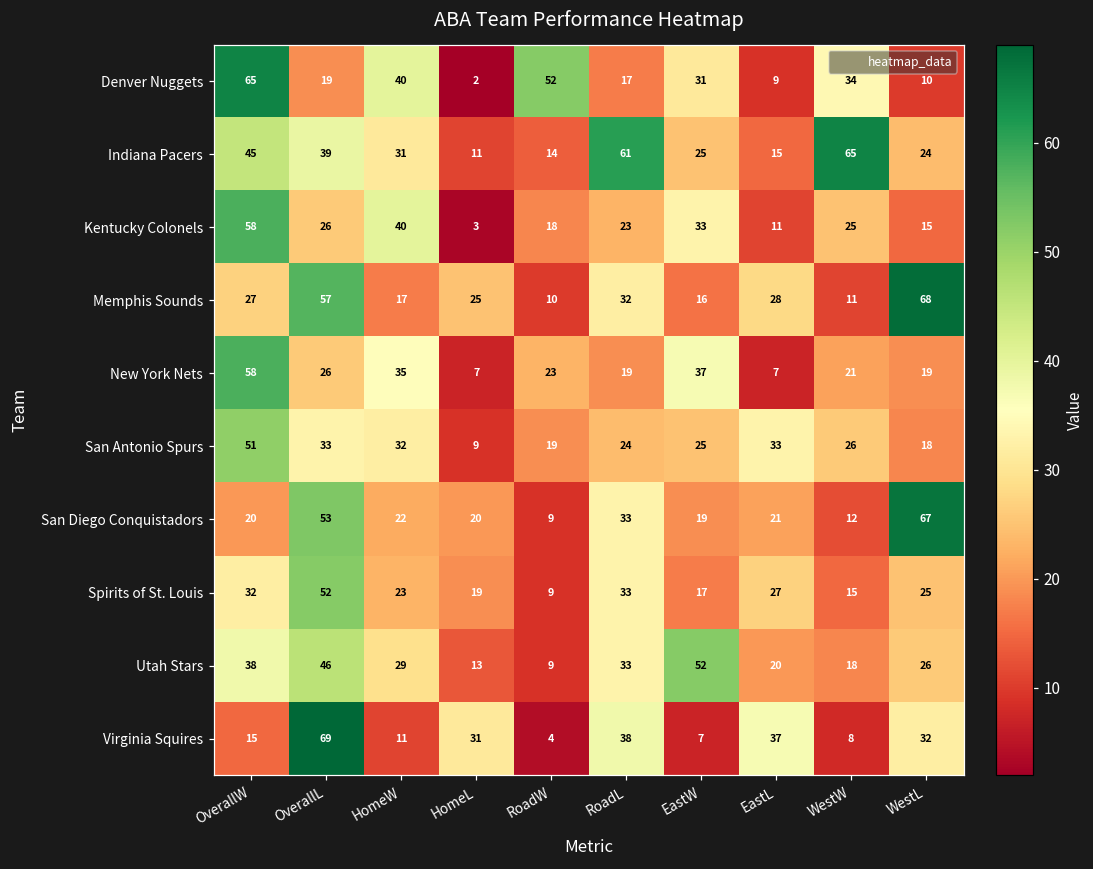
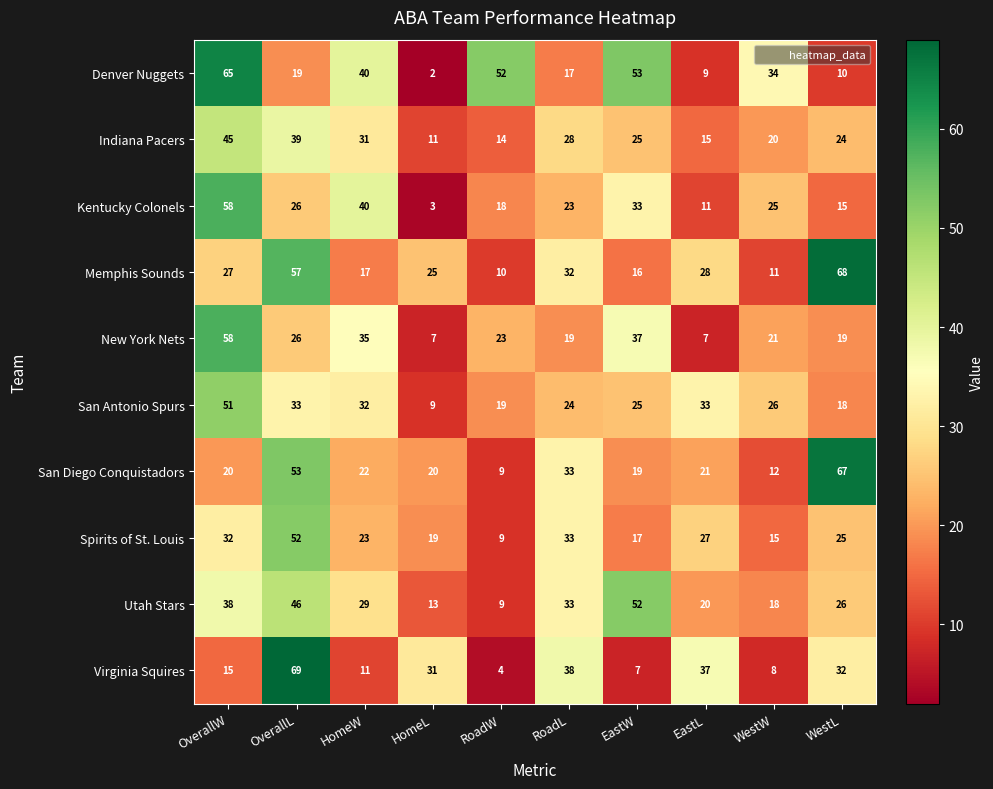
Denver Nuggets, EastW: 31 -> 53
Indiana Pacers, RoadL: 61 -> 28
Indiana Pacers, WestW: 65 -> 20
